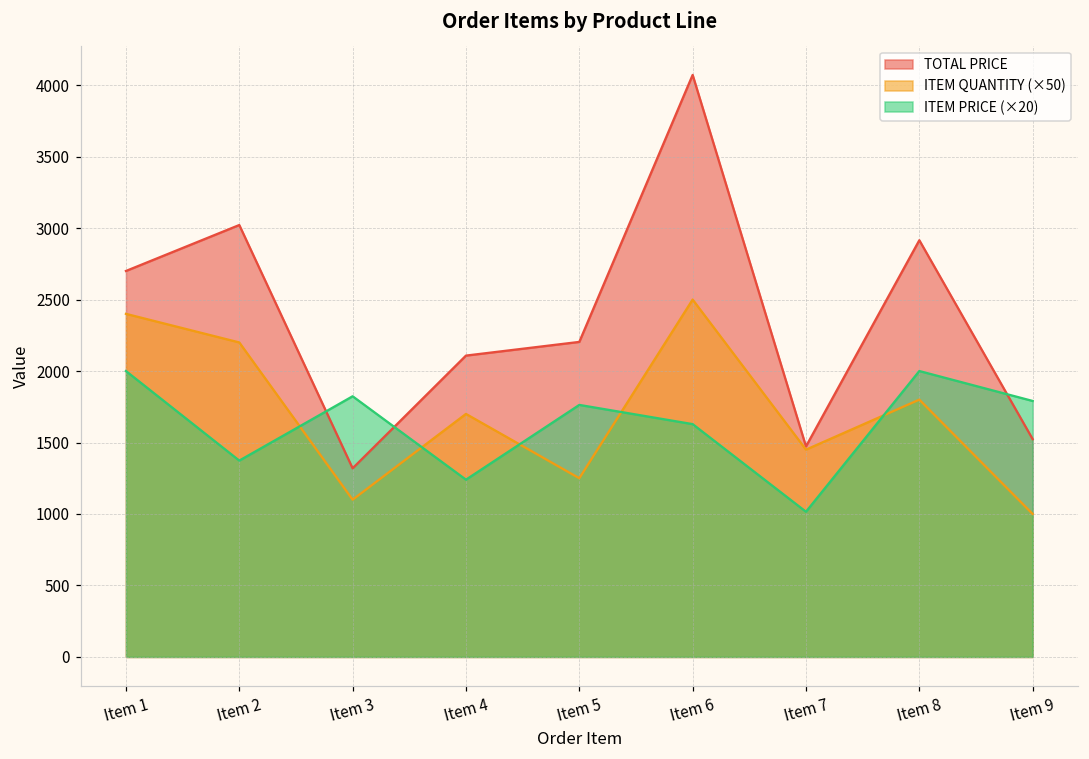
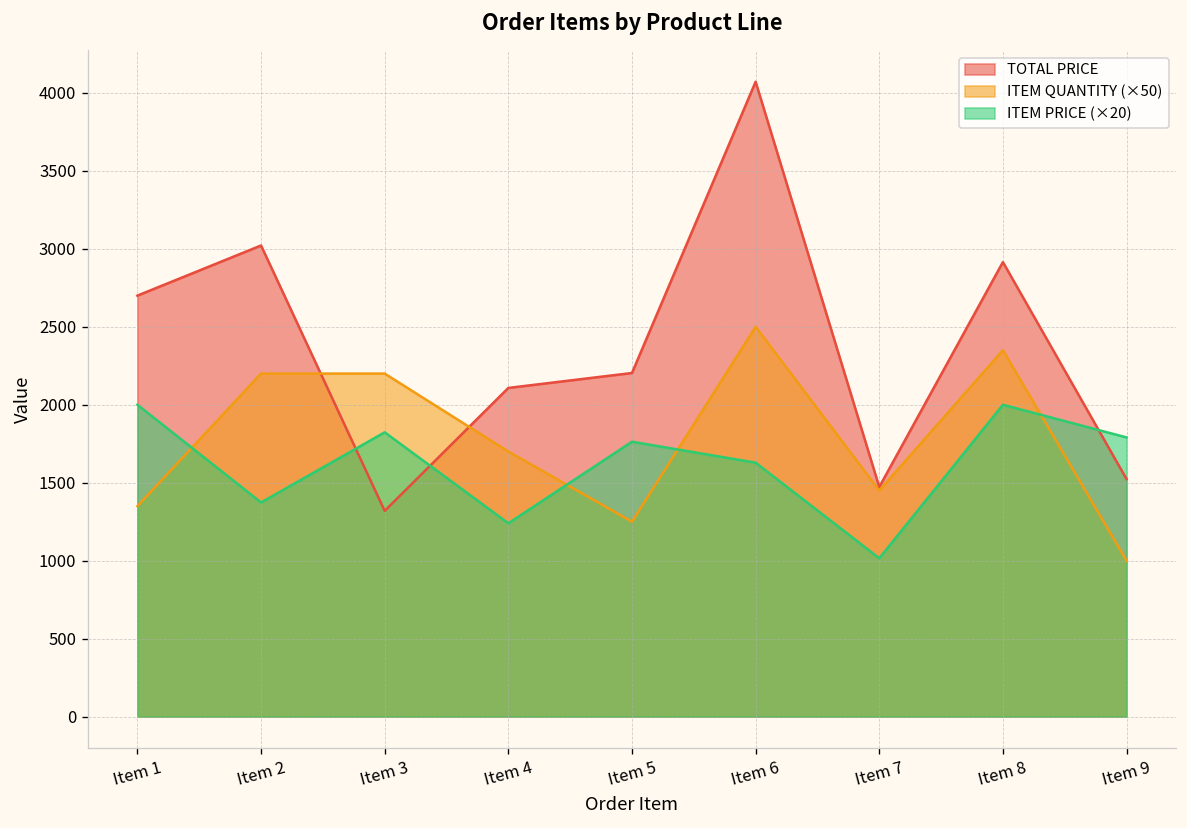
ITEM QUANTITY (×50), Item 1: 2400 -> 1350
ITEM QUANTITY (×50), Item 3: 1100 -> 2200
ITEM QUANTITY (×50), Item 8: 1800 -> 2350
